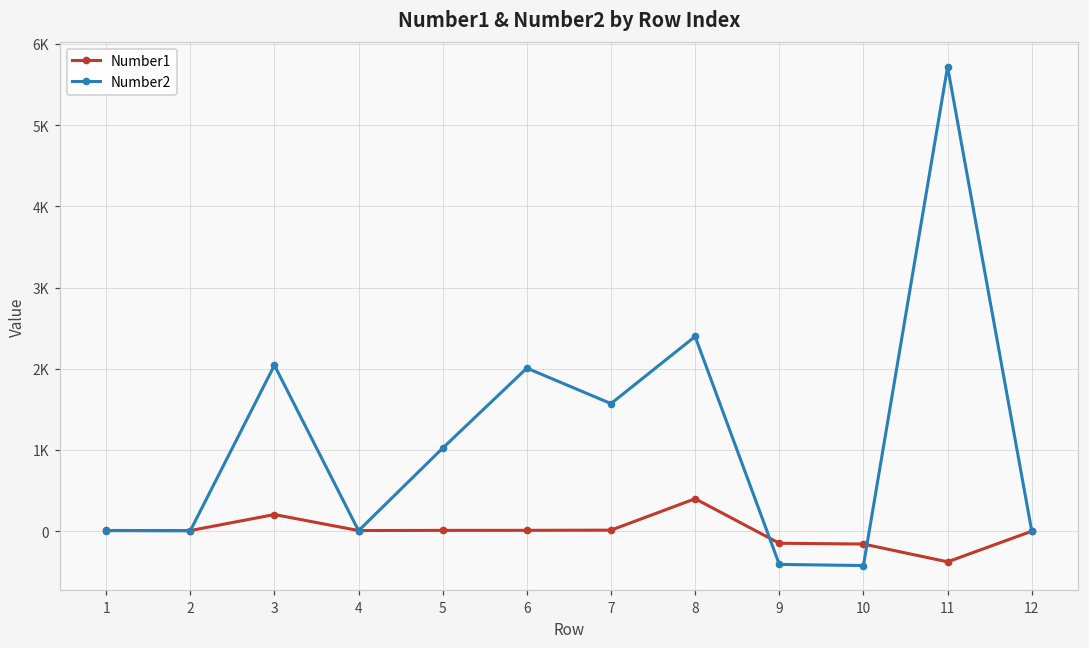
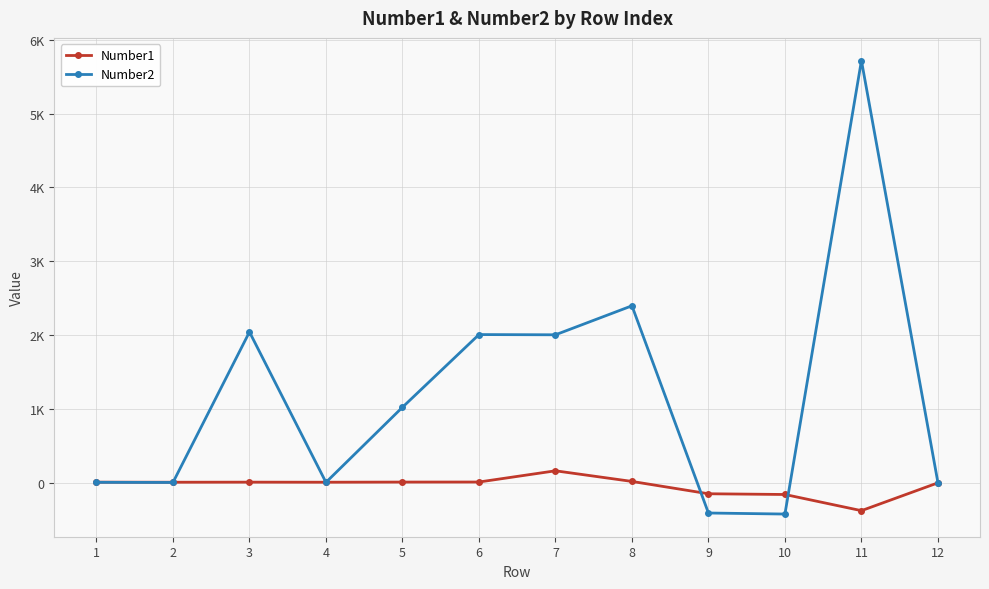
Number1, 3: 200 -> 0
Number1, 7: 0 -> 200
Number2, 7: 1600 -> 2000
Number1, 8: 400 -> 0
